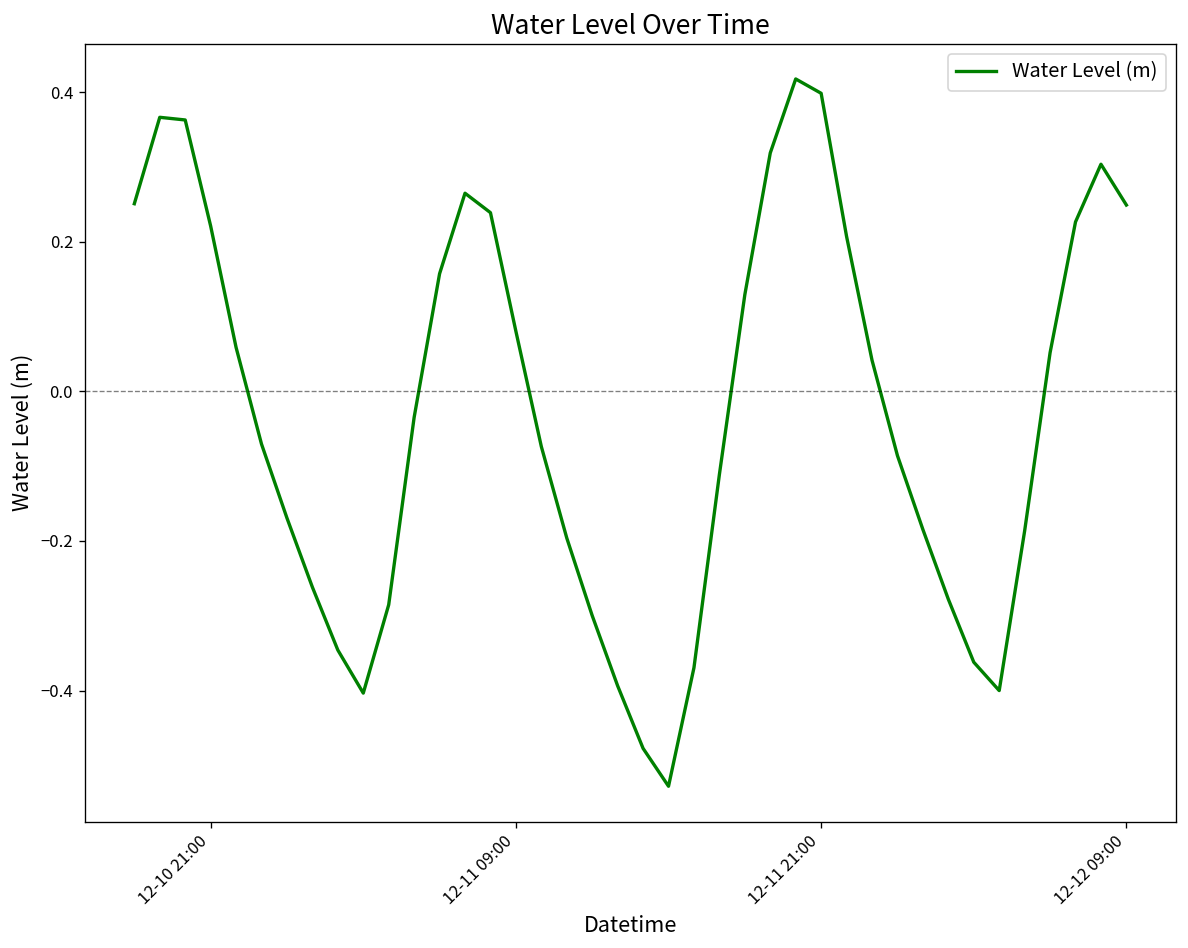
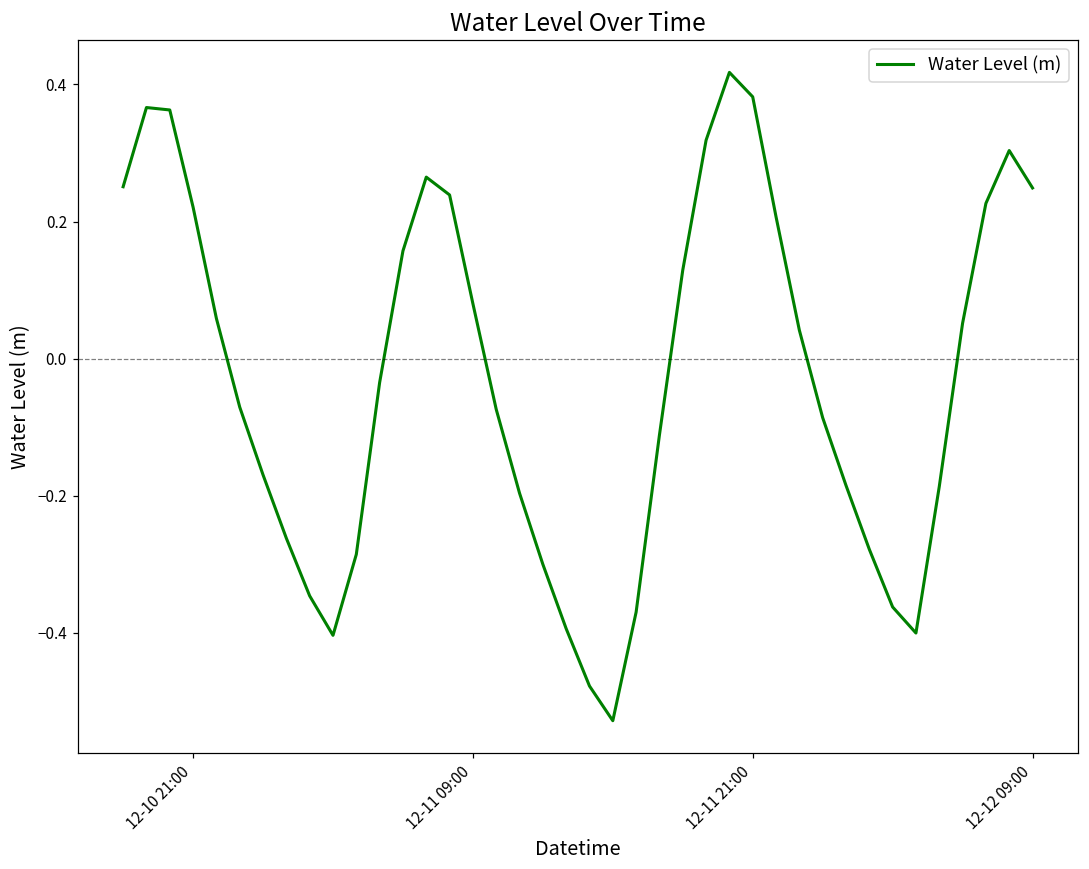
12-11 21:00: 0.40 -> 0.38
